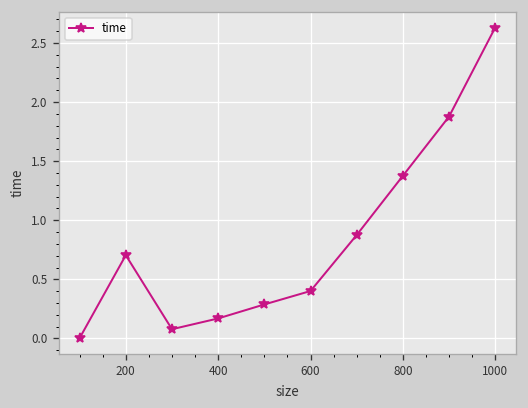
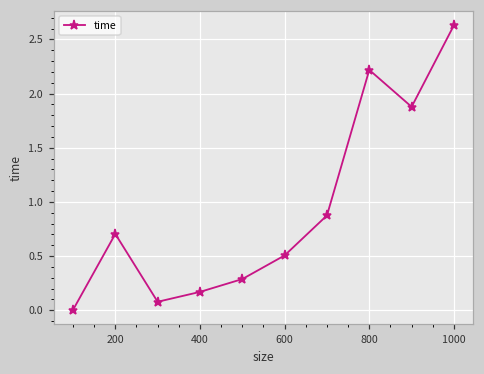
600: 0.4 -> 0.5
800: 1.4 -> 2.2
